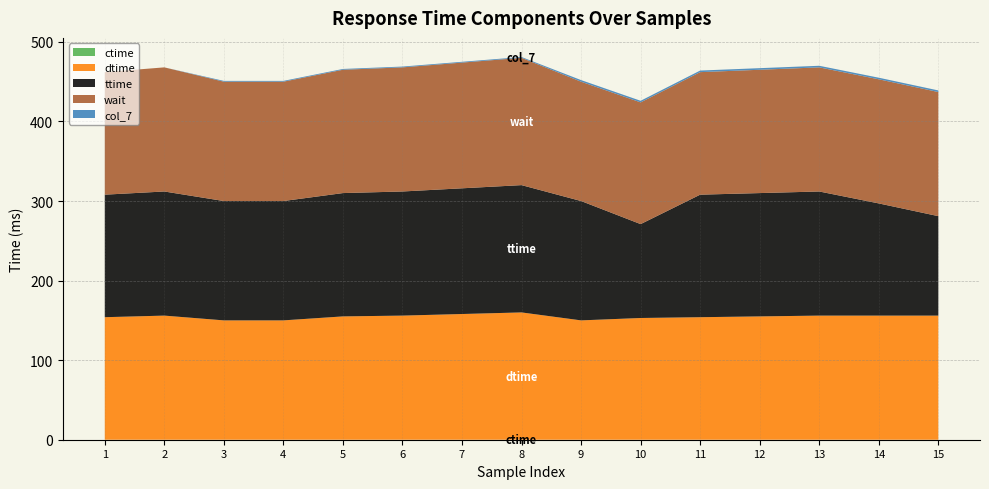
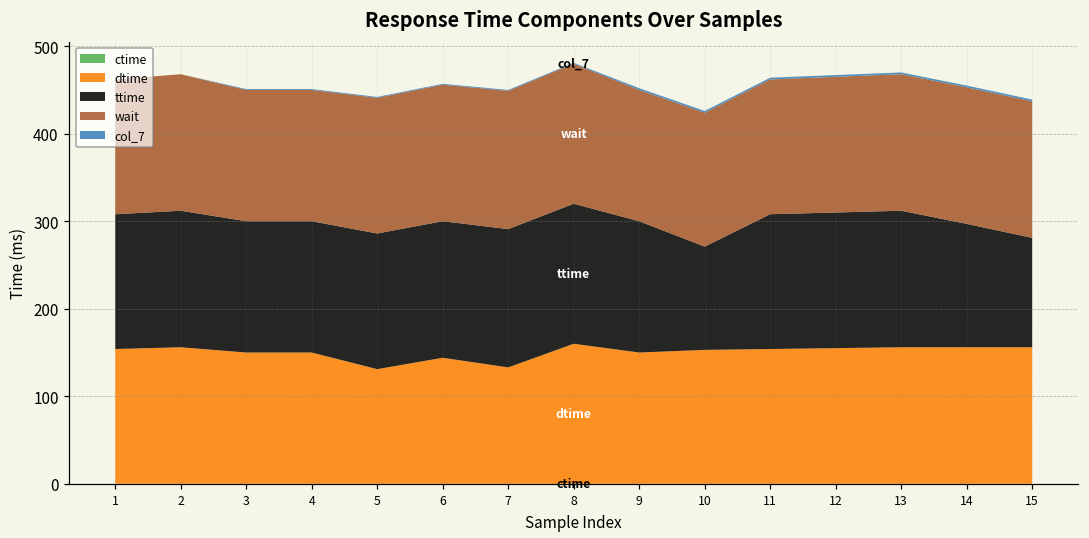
dtime, 5: 160 -> 130
dtime, 6: 160 -> 140
dtime, 7: 160 -> 130
